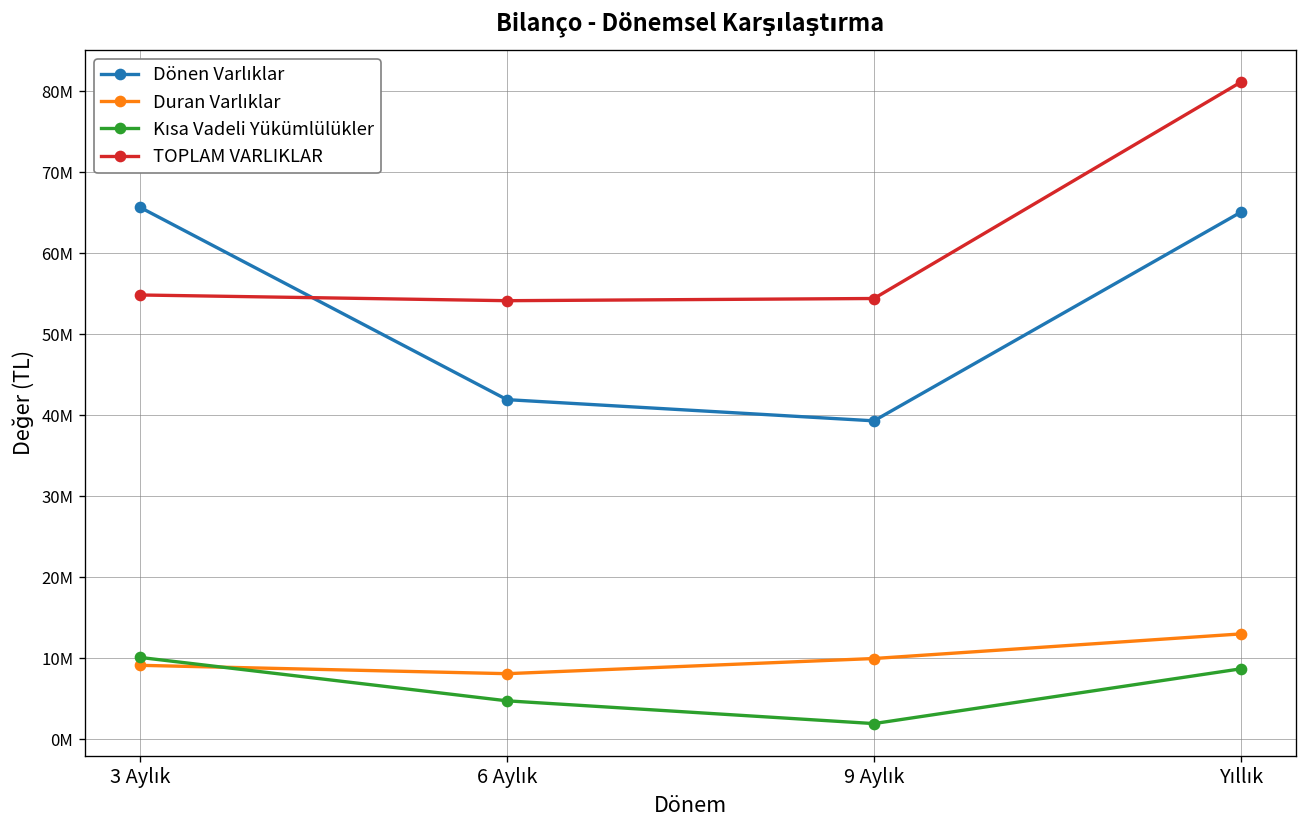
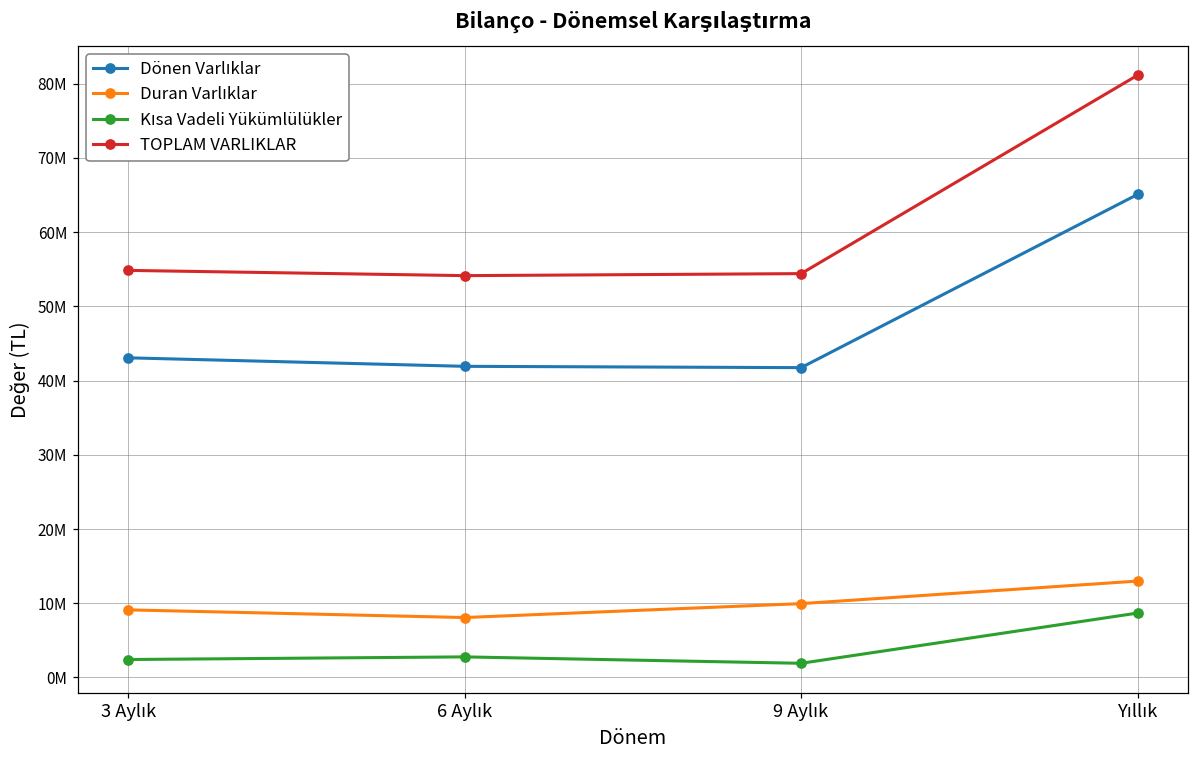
Dönen Varlıklar, 3 Aylık: 66000000 -> 43000000
Kısa Vadeli Yükümlülükler, 3 Aylık: 10000000 -> 2000000
Kısa Vadeli Yükümlülükler, 6 Aylık: 5000000 -> 3000000
Dönen Varlıklar, 9 Aylık: 39000000 -> 42000000
